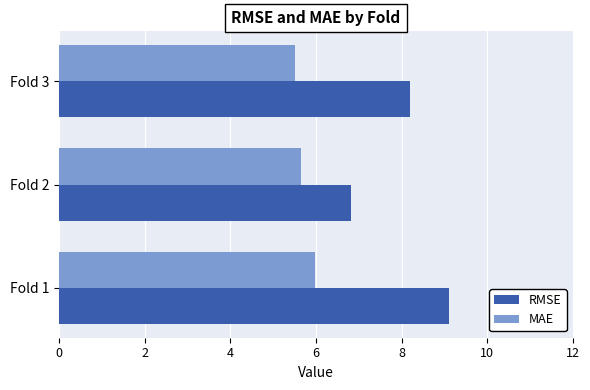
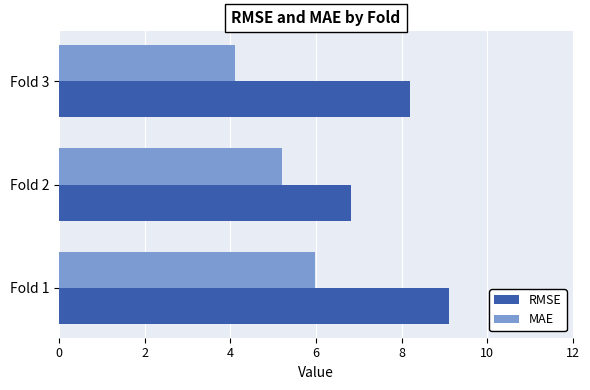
MAE, Fold 3: 5.5 -> 4.1
MAE, Fold 2: 5.6 -> 5.2
